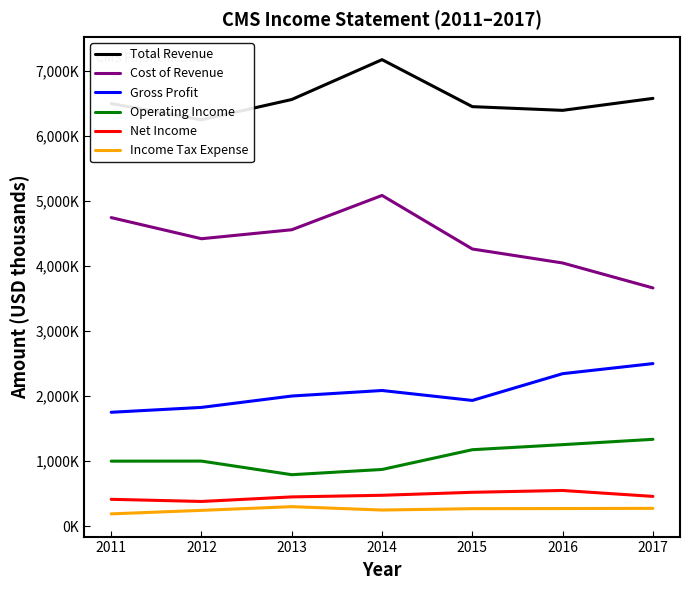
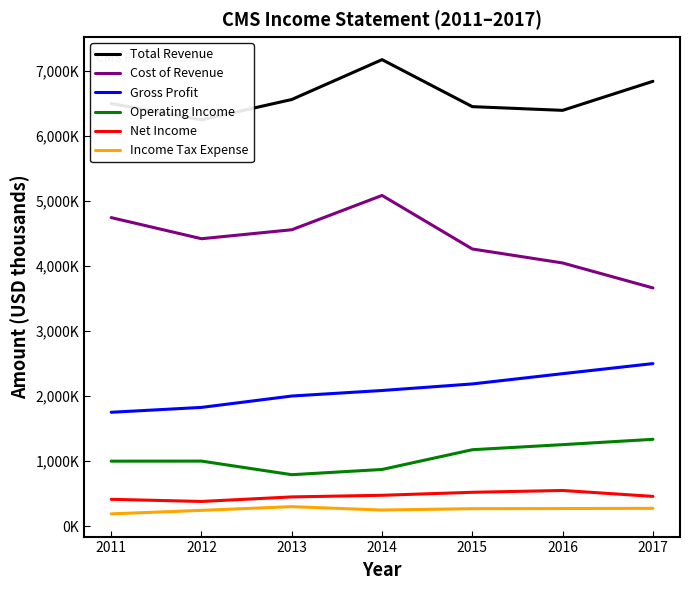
Gross Profit, 2015: 1,900,000 -> 2,200,000
Total Revenue, 2017: 6,600,000 -> 6,800,000
